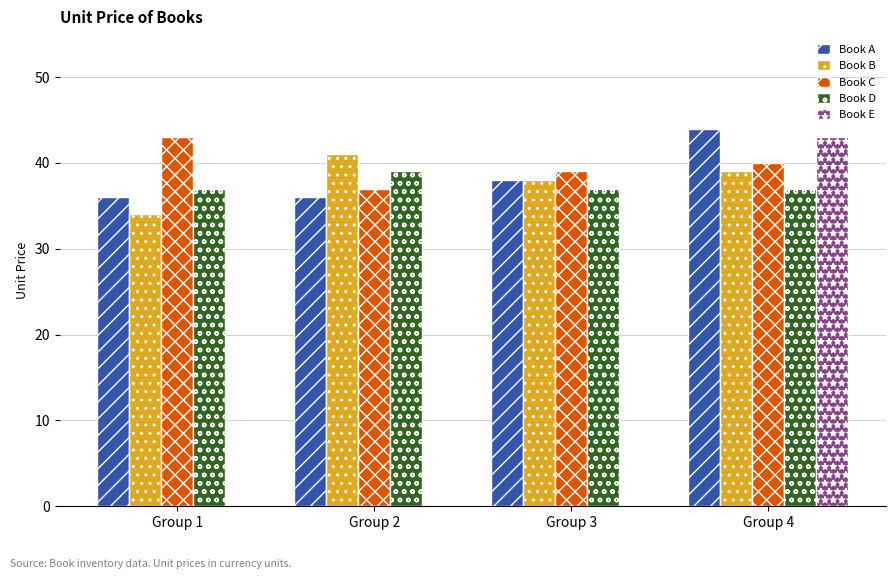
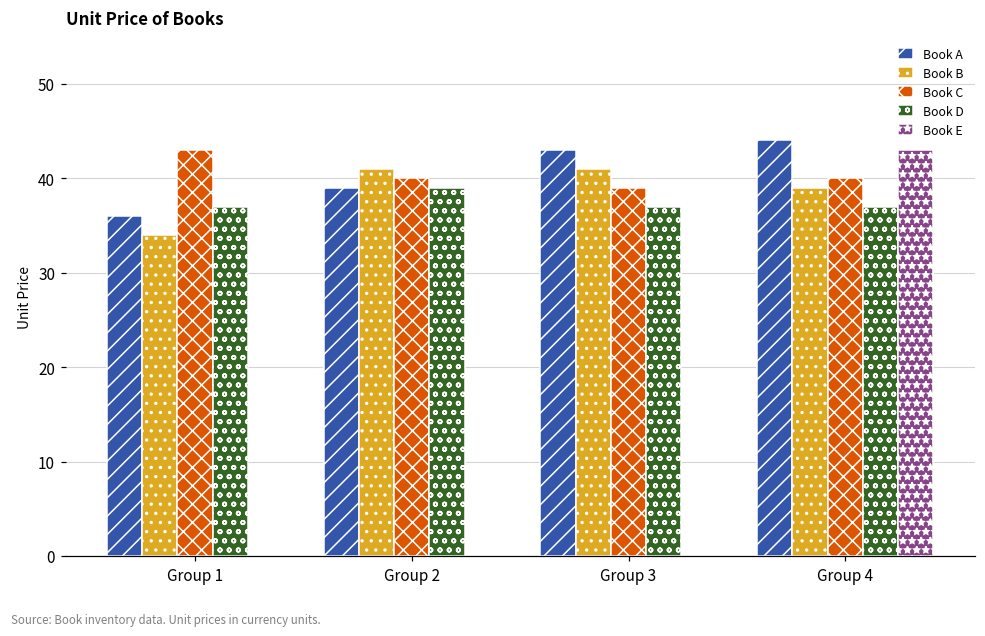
Book A, Group 2: 36 -> 39
Book C, Group 2: 37 -> 40
Book A, Group 3: 38 -> 43
Book B, Group 3: 38 -> 41
